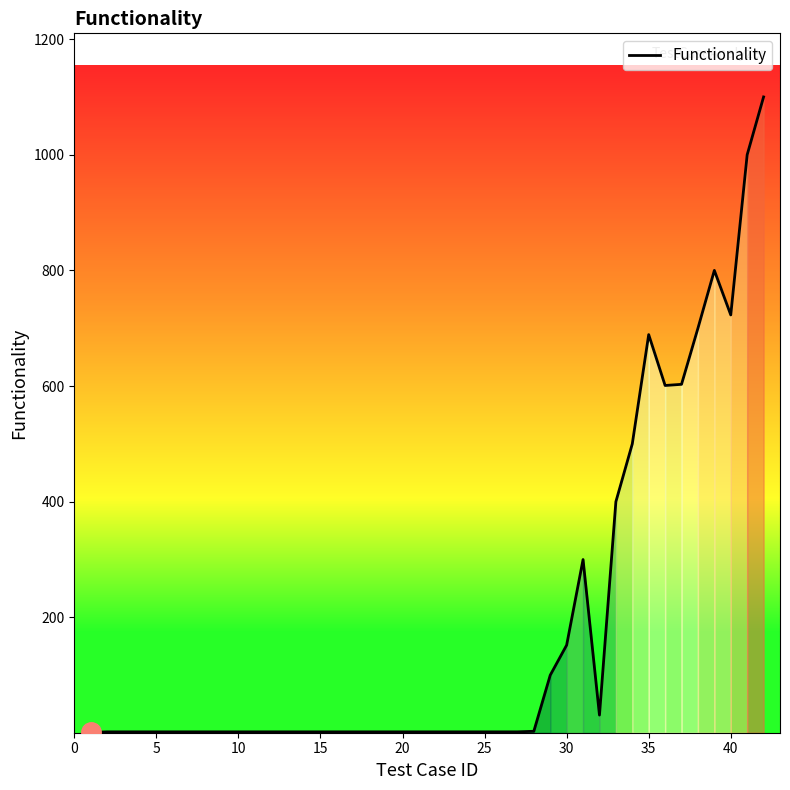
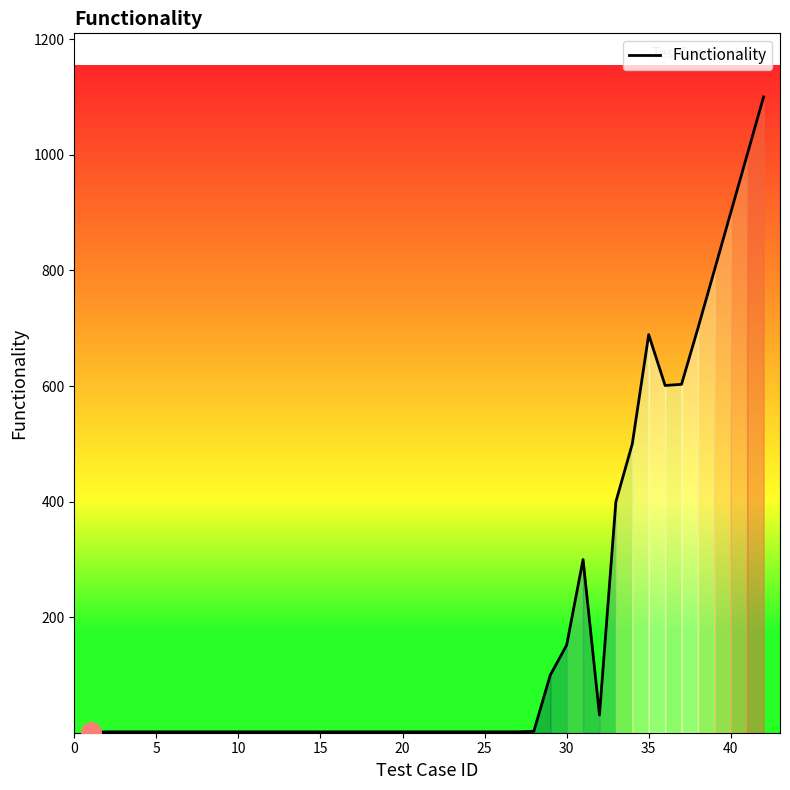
Functionality, 40: 720 -> 900
